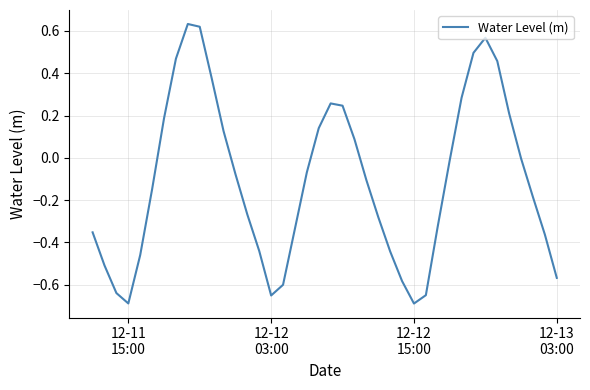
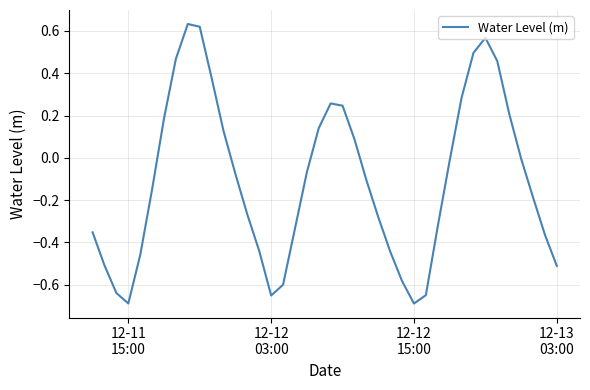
12-13 03:00: -0.57 -> -0.51
